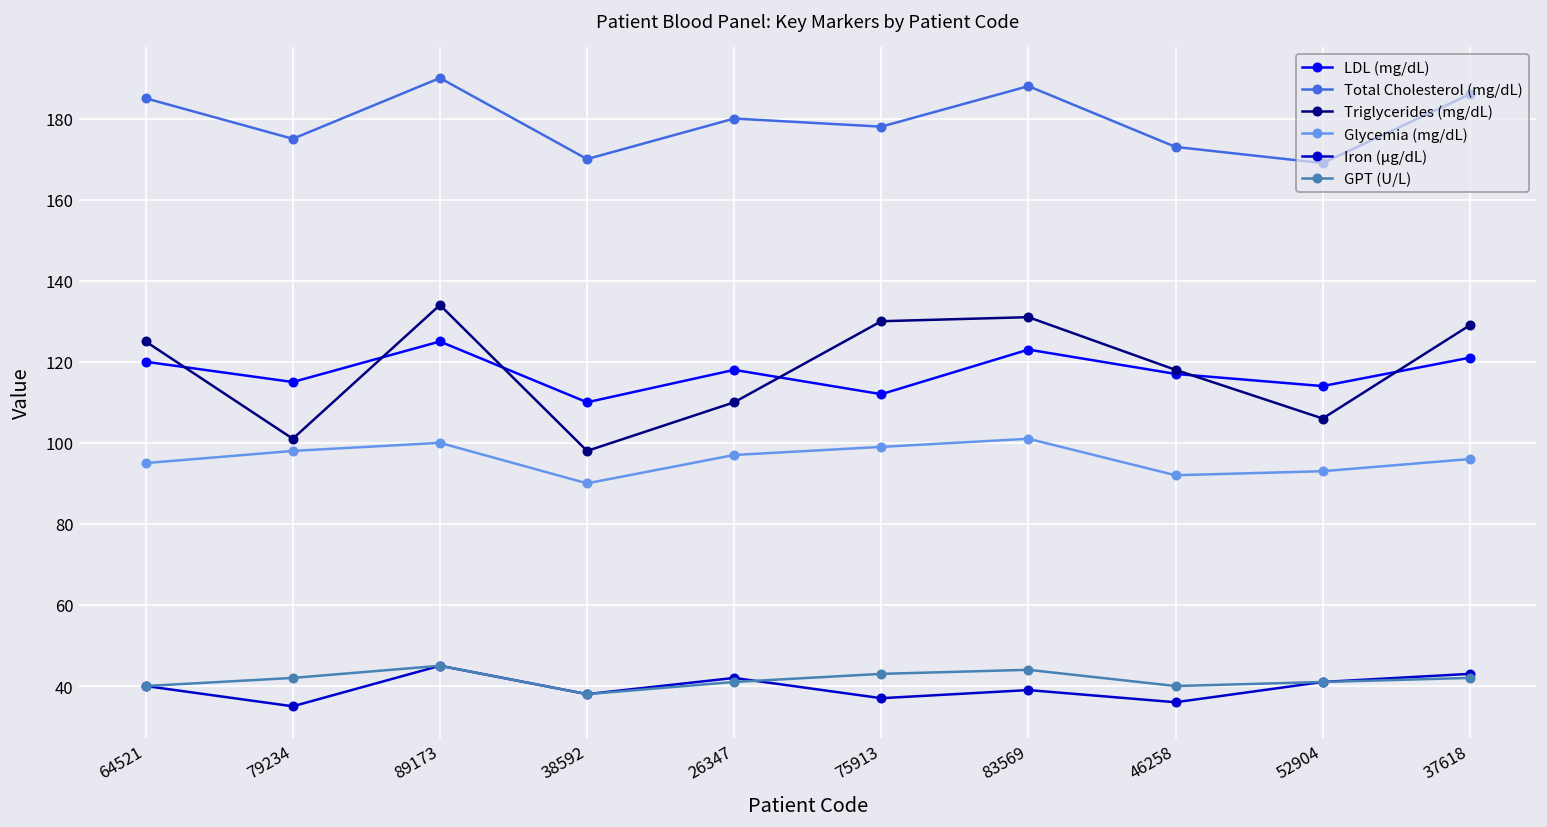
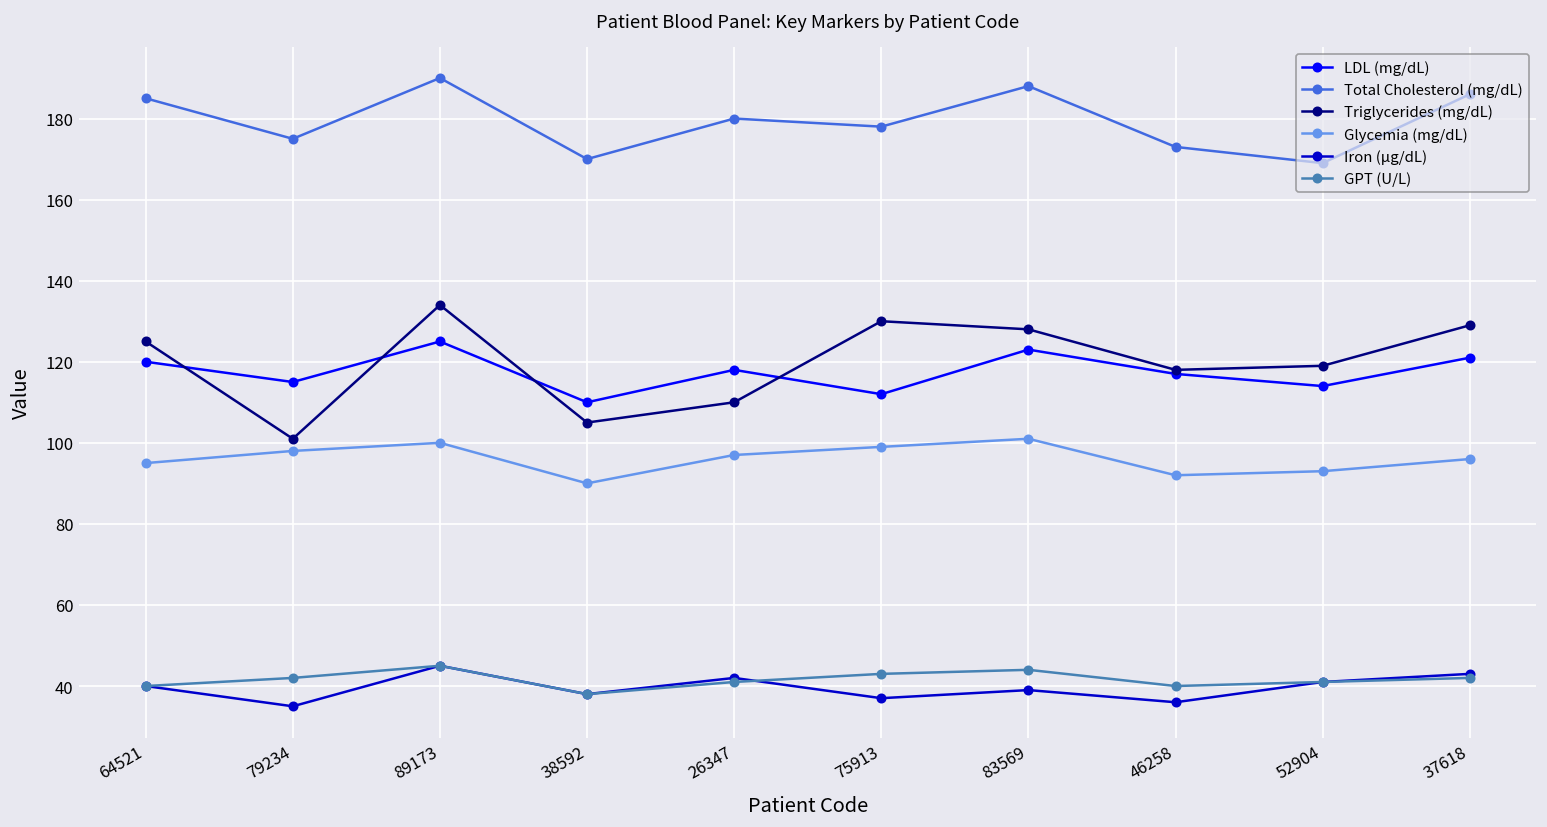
Triglycerides (mg/dL), 38592: 98 -> 105
Triglycerides (mg/dL), 83569: 131 -> 128
Triglycerides (mg/dL), 52904: 106 -> 119
